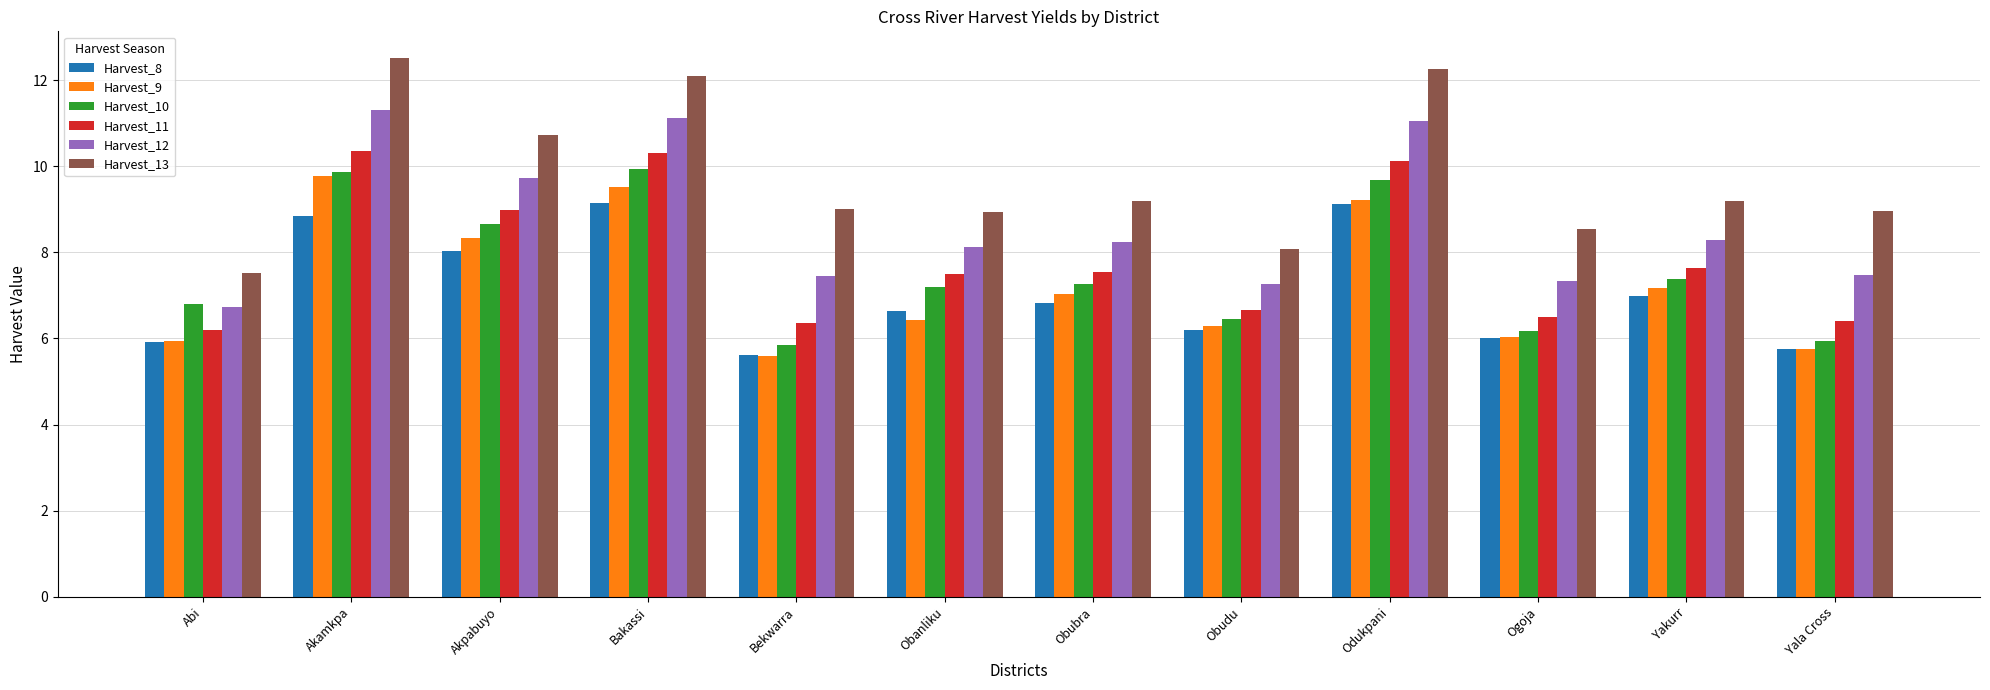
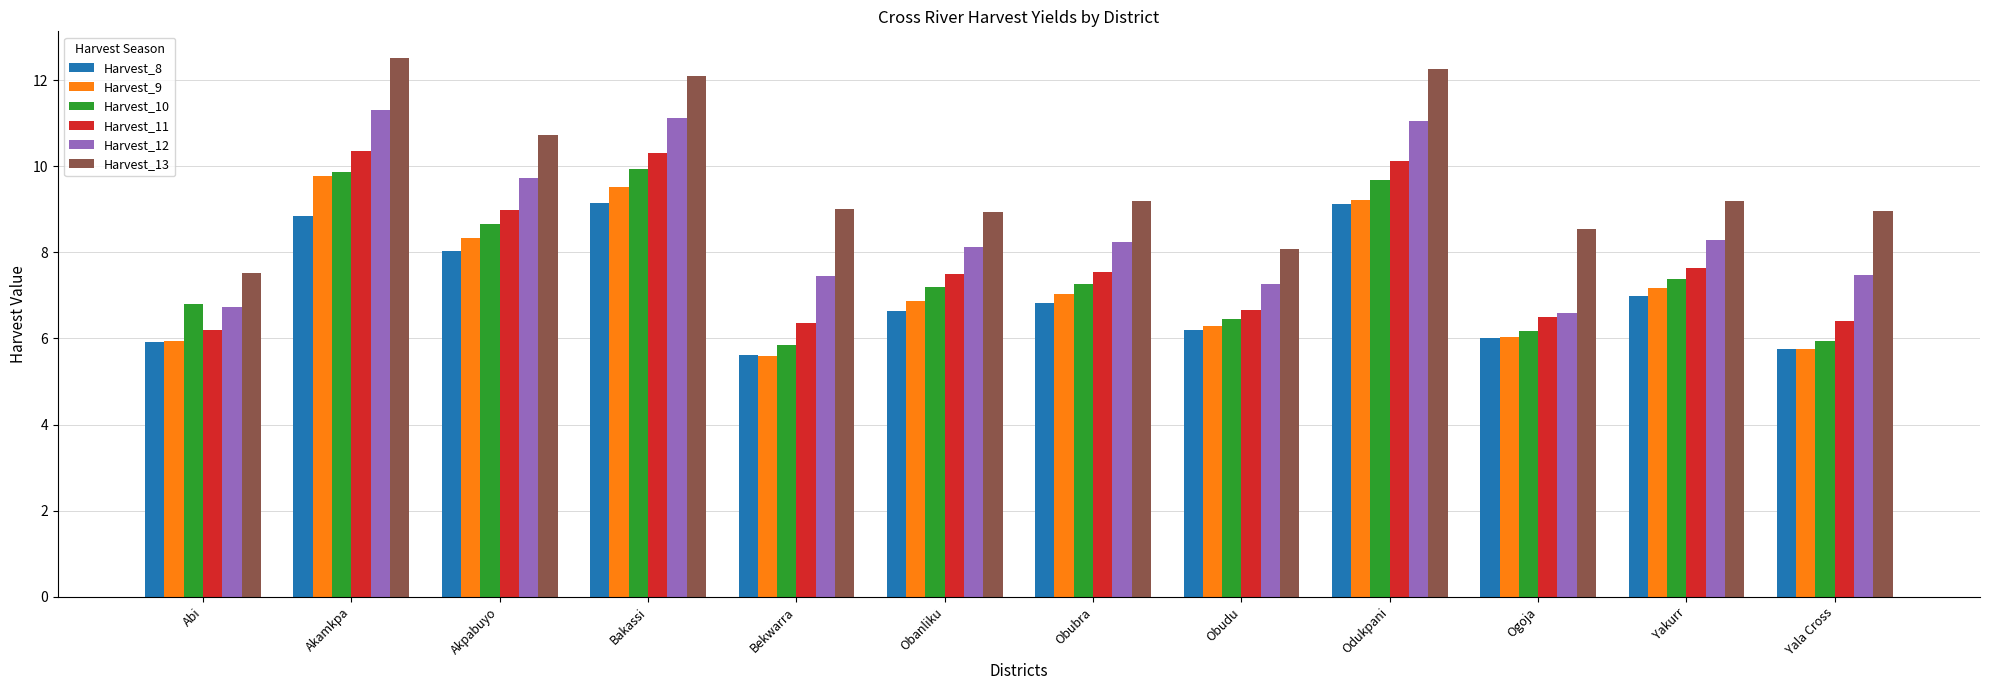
Harvest_9, Obanliku: 6.4 -> 6.9
Harvest_12, Ogoja: 7.3 -> 6.6
